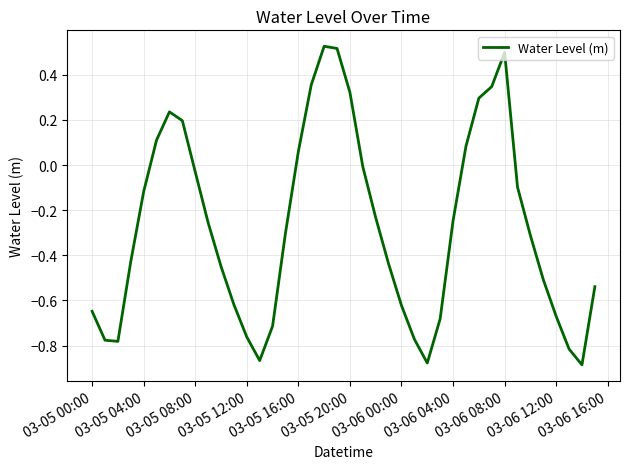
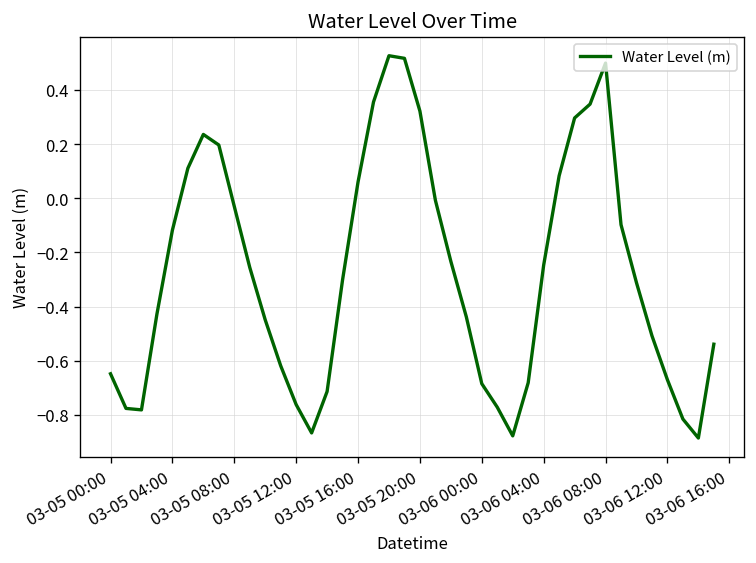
03-06 00:00: -0.62 -> -0.68
